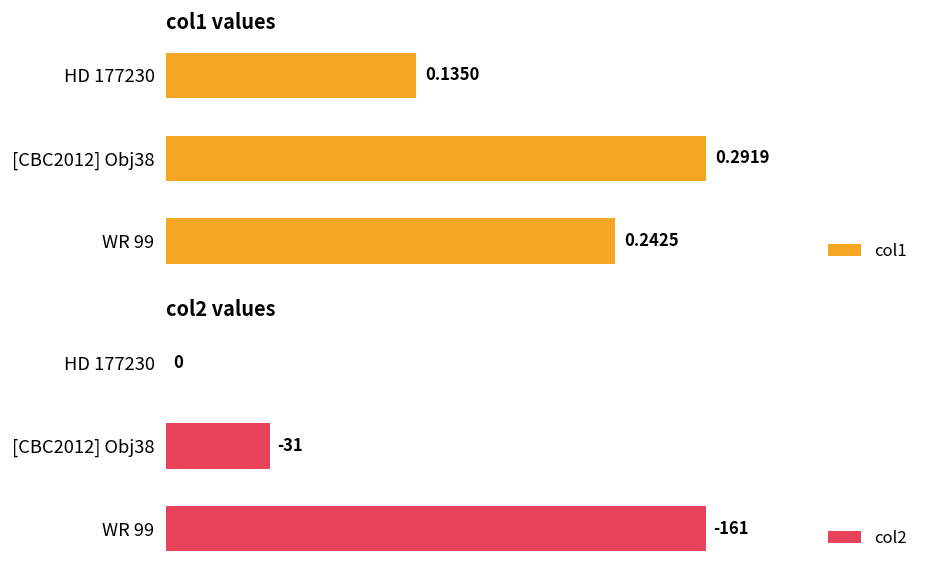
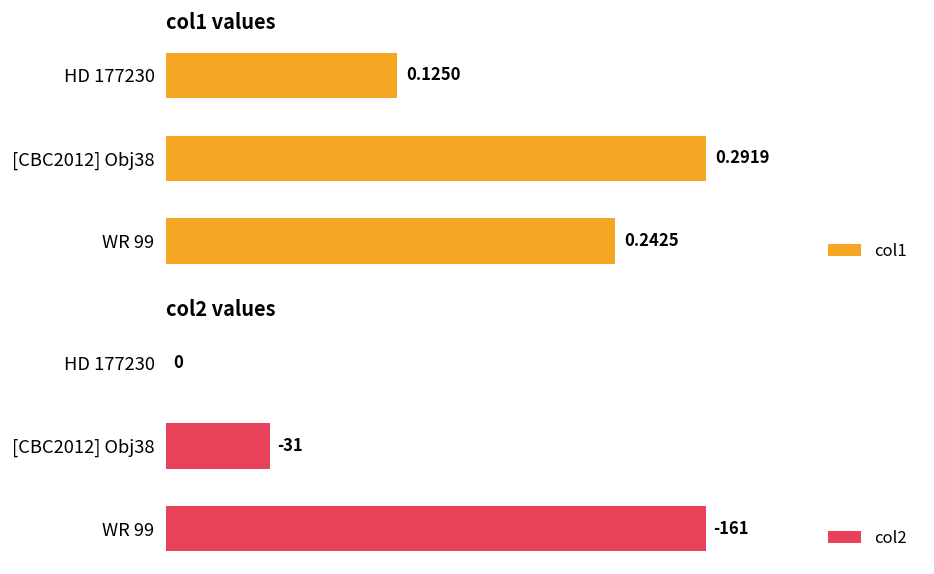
col1 values, HD 177230: 0.1350 -> 0.1250
